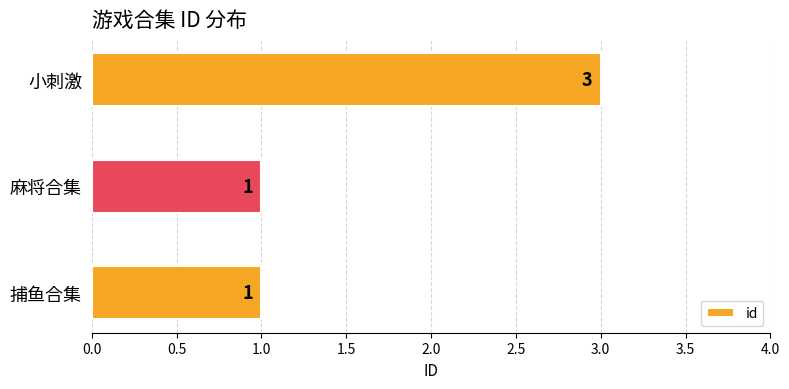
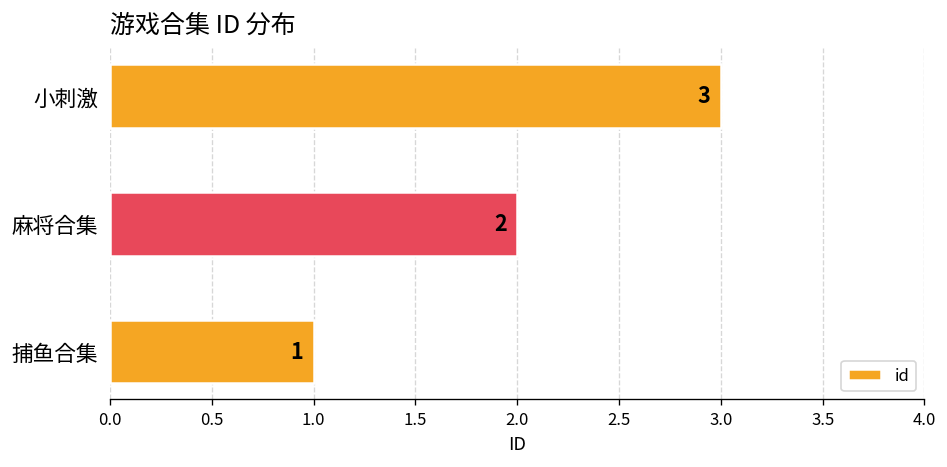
麻将合集: 1 -> 2
